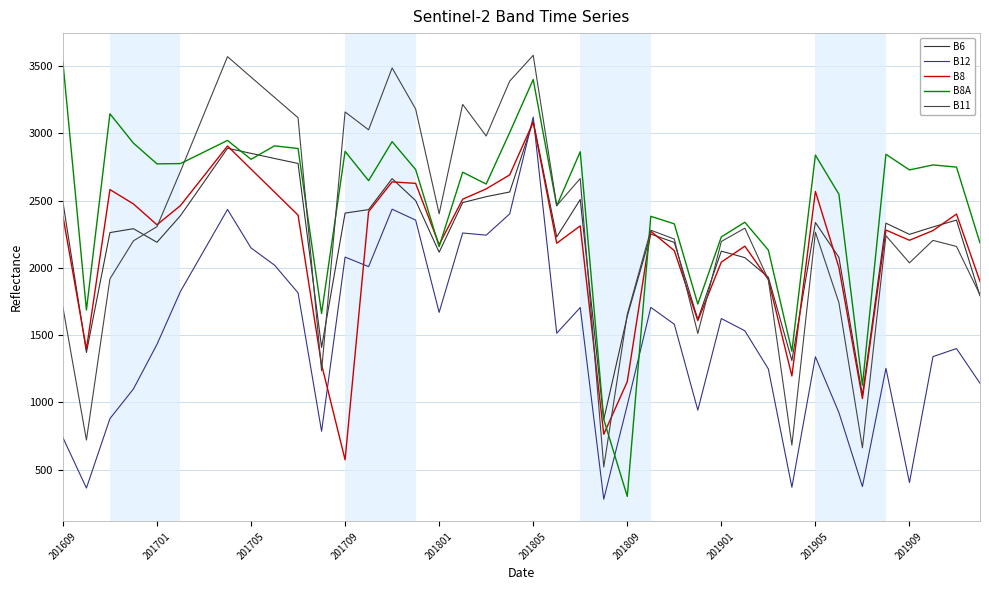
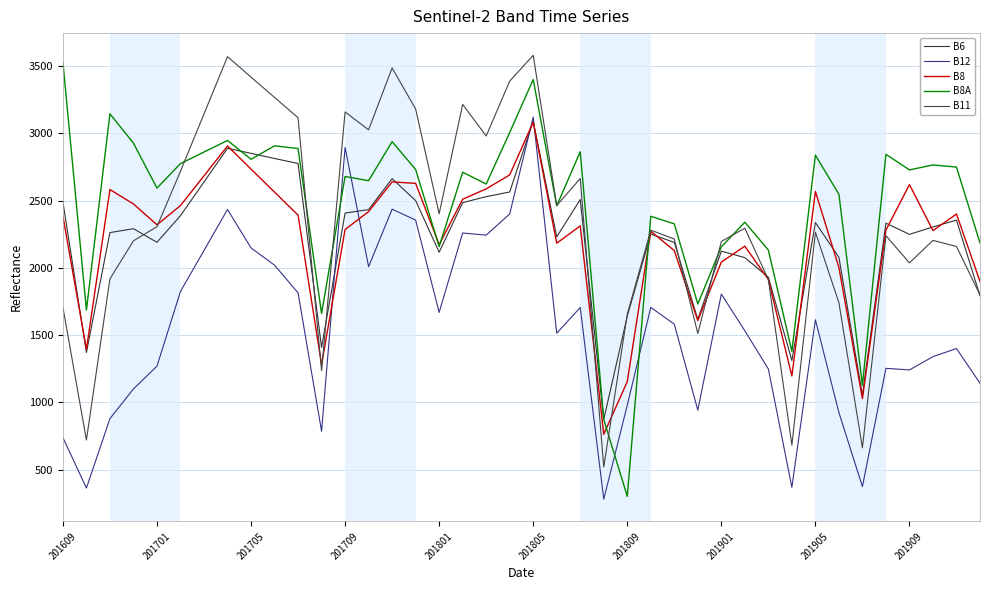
B12, 201701: 1430 -> 1270
B8A, 201701: 2770 -> 2590
B12, 201709: 2080 -> 2900
B8, 201709: 570 -> 2290
B8A, 201709: 2870 -> 2680
B12, 201901: 1620 -> 1810
B8A, 201901: 2230 -> 2160
B12, 201905: 1340 -> 1610
B12, 201909: 400 -> 1240
B8, 201909: 2210 -> 2620
